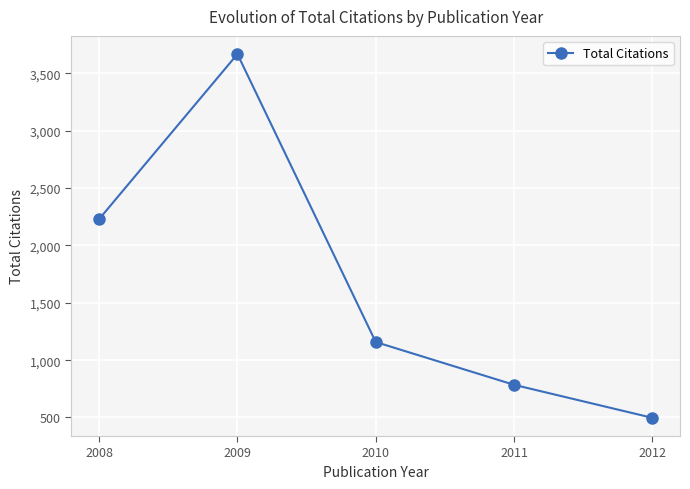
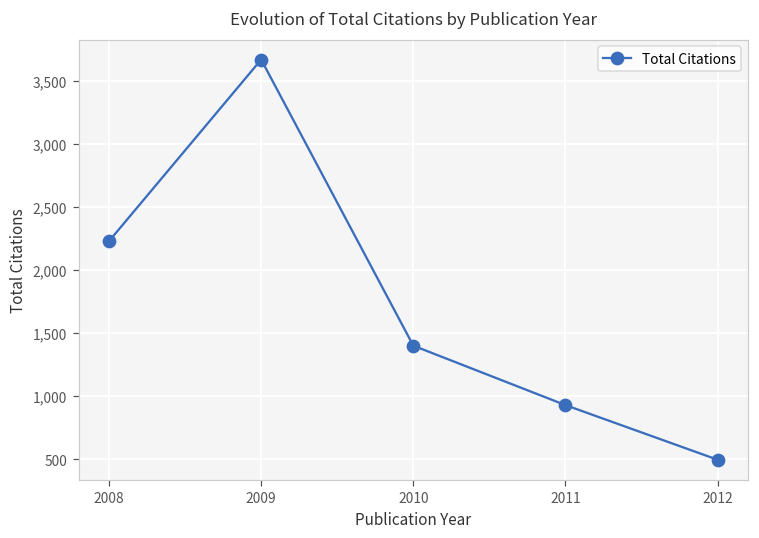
2010: 1,160 -> 1,400
2011: 790 -> 930
